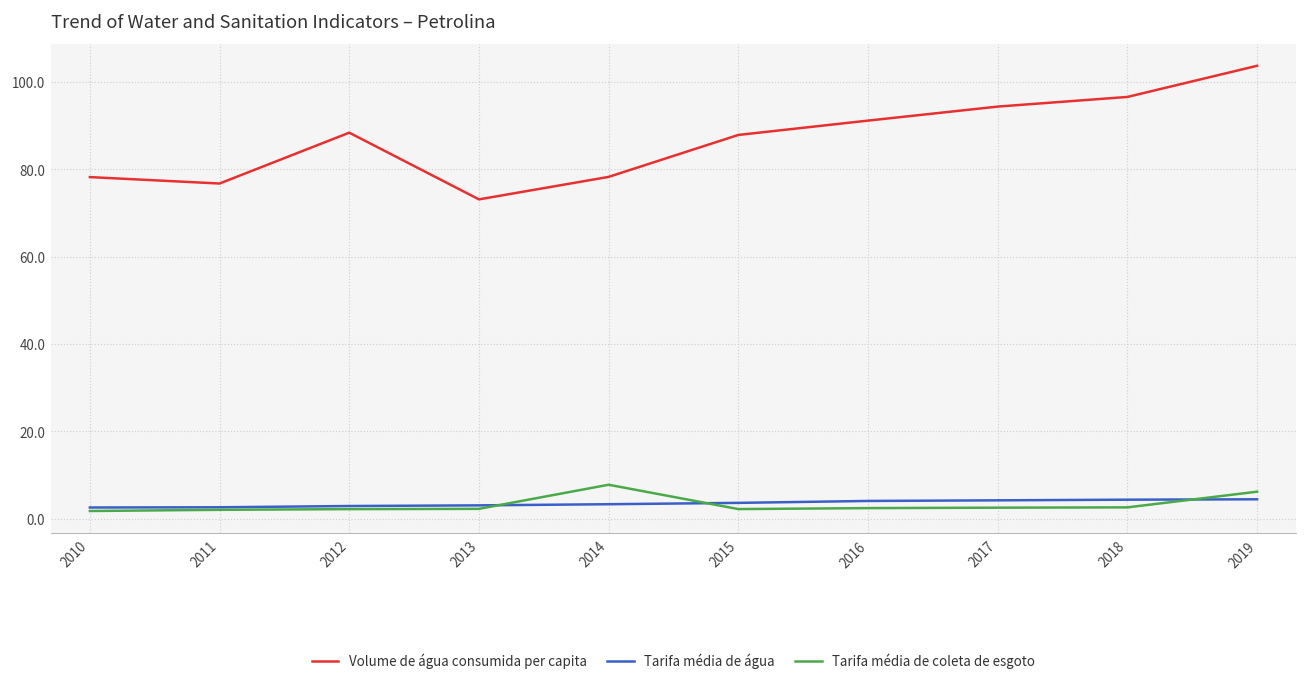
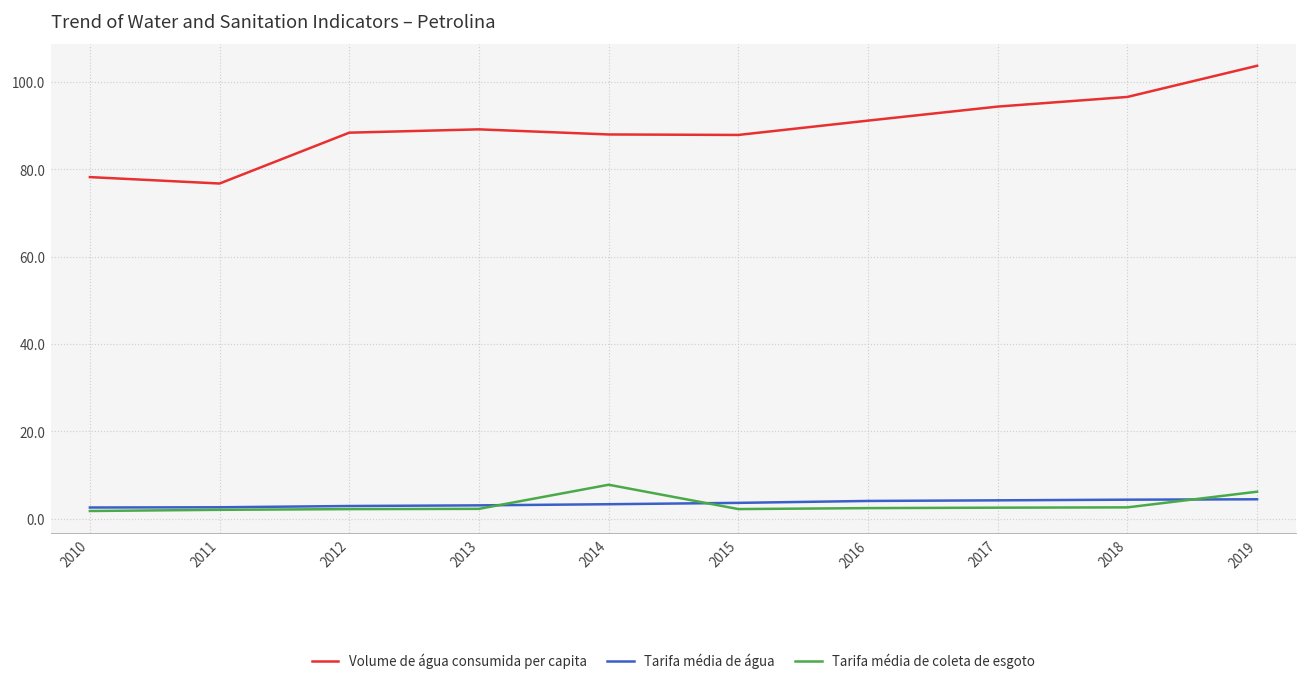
Volume de água consumida per capita, 2013: 73 -> 89
Volume de água consumida per capita, 2014: 78 -> 88
